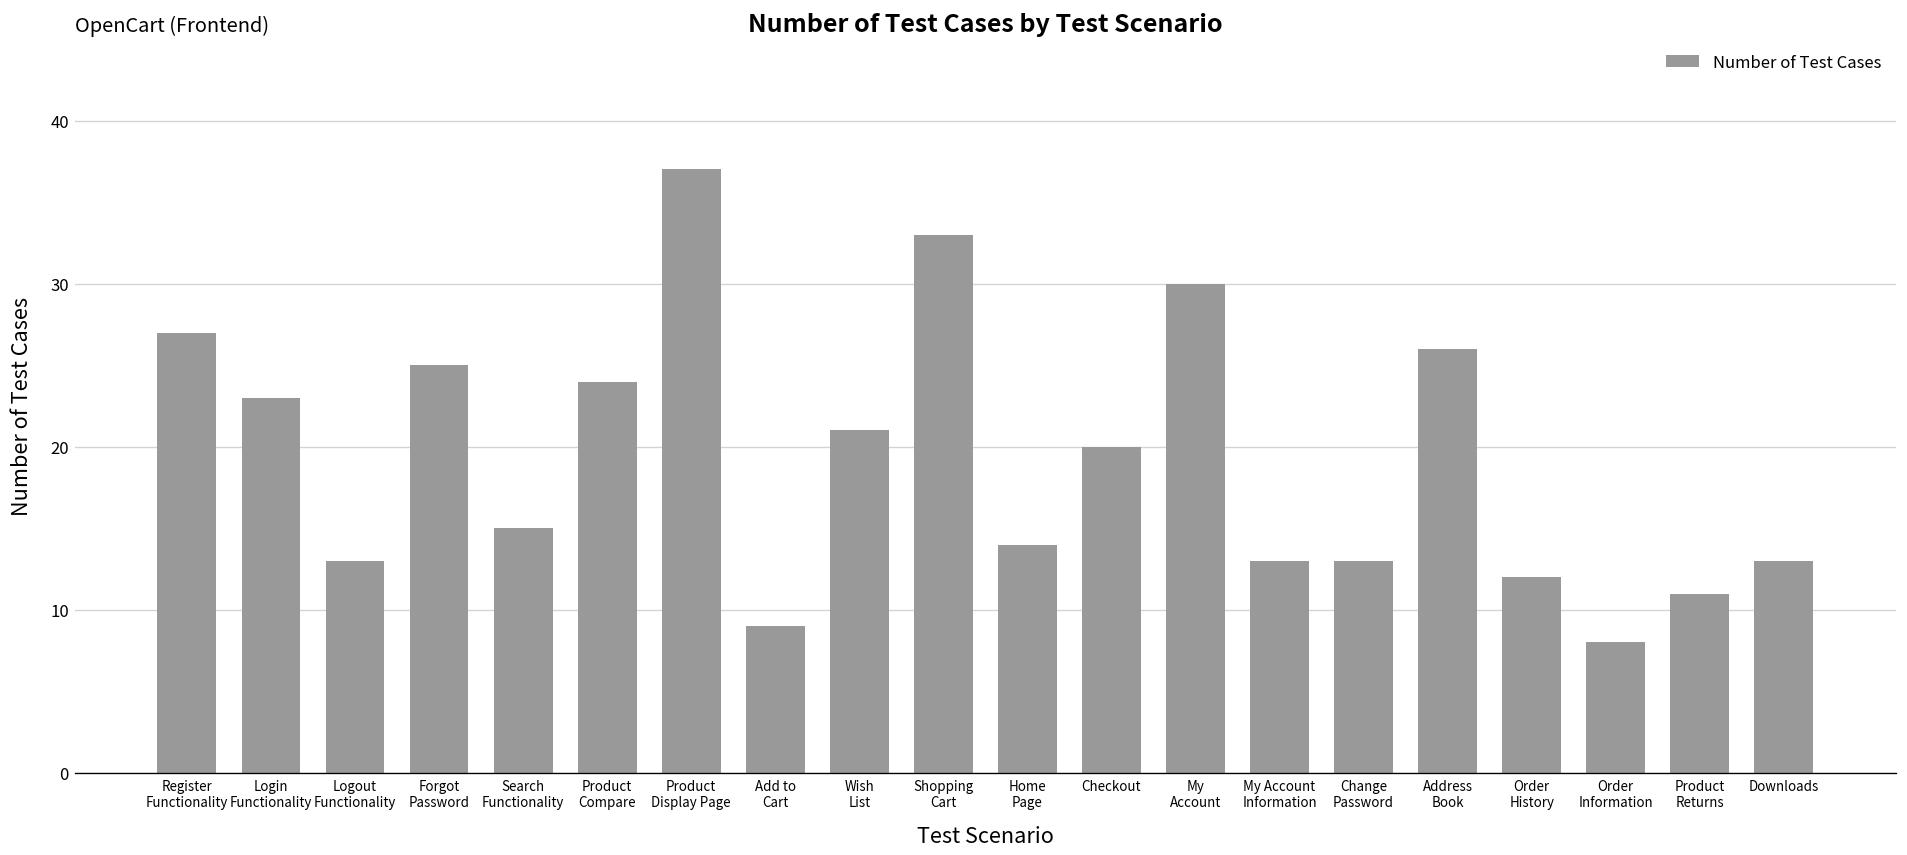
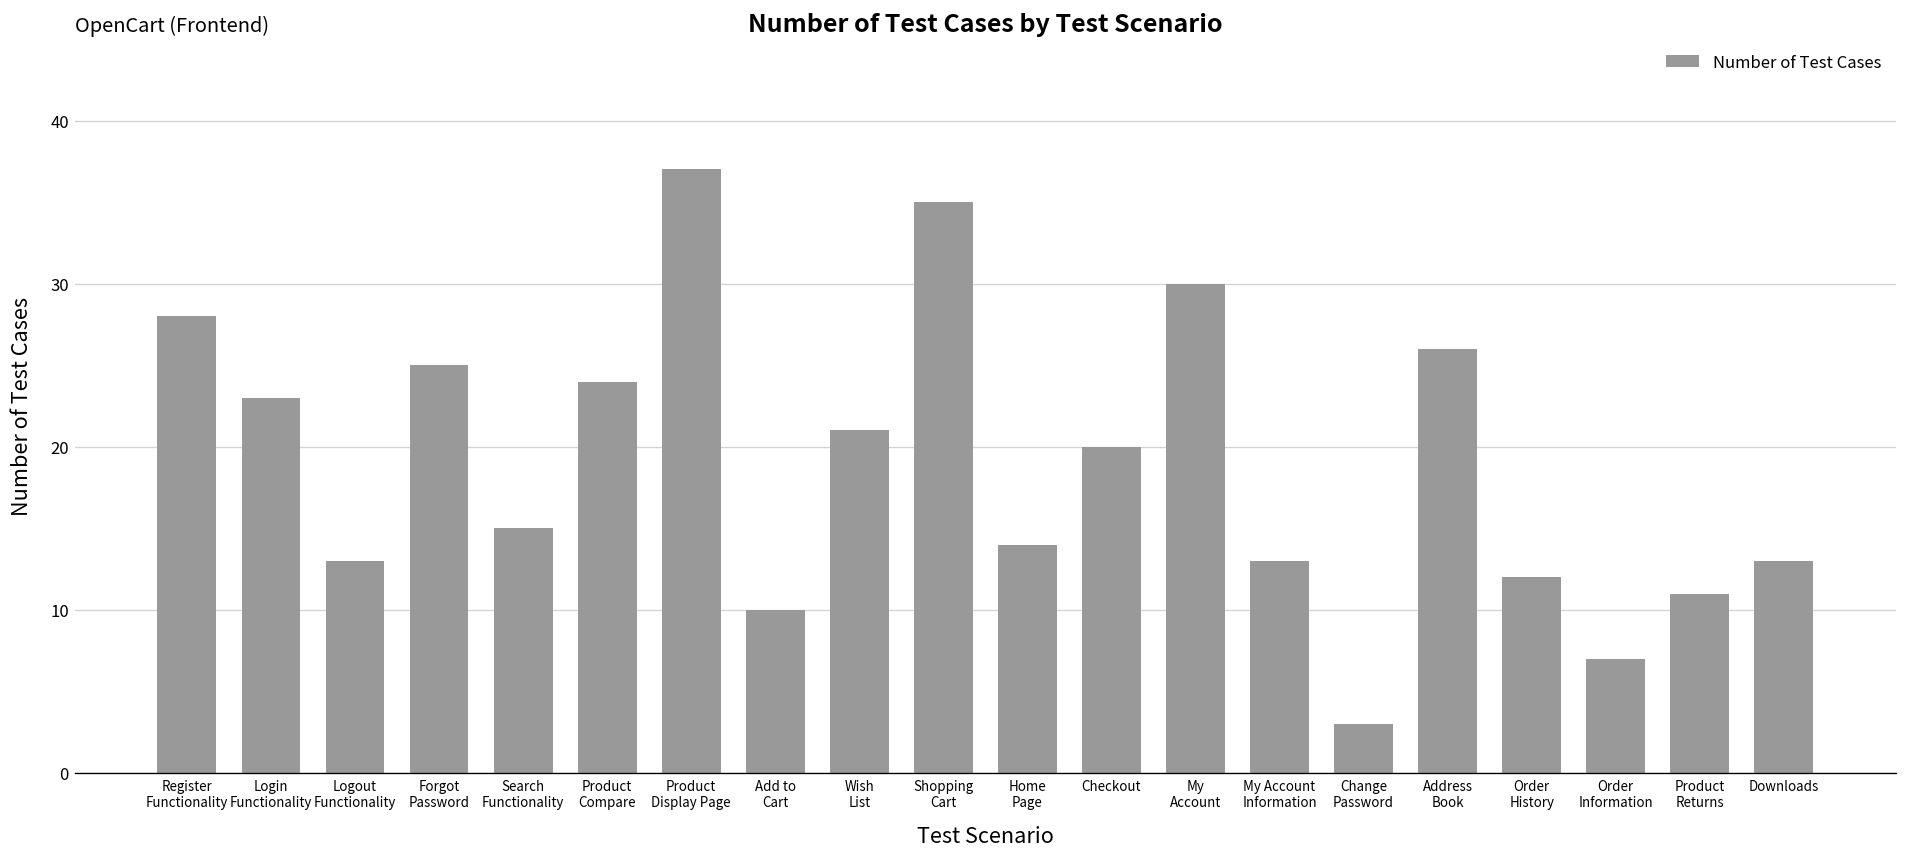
Register Functionality: 27 -> 28
Add to Cart: 9 -> 10
Shopping Cart: 33 -> 35
Change Password: 13 -> 3
Order Information: 8 -> 7
